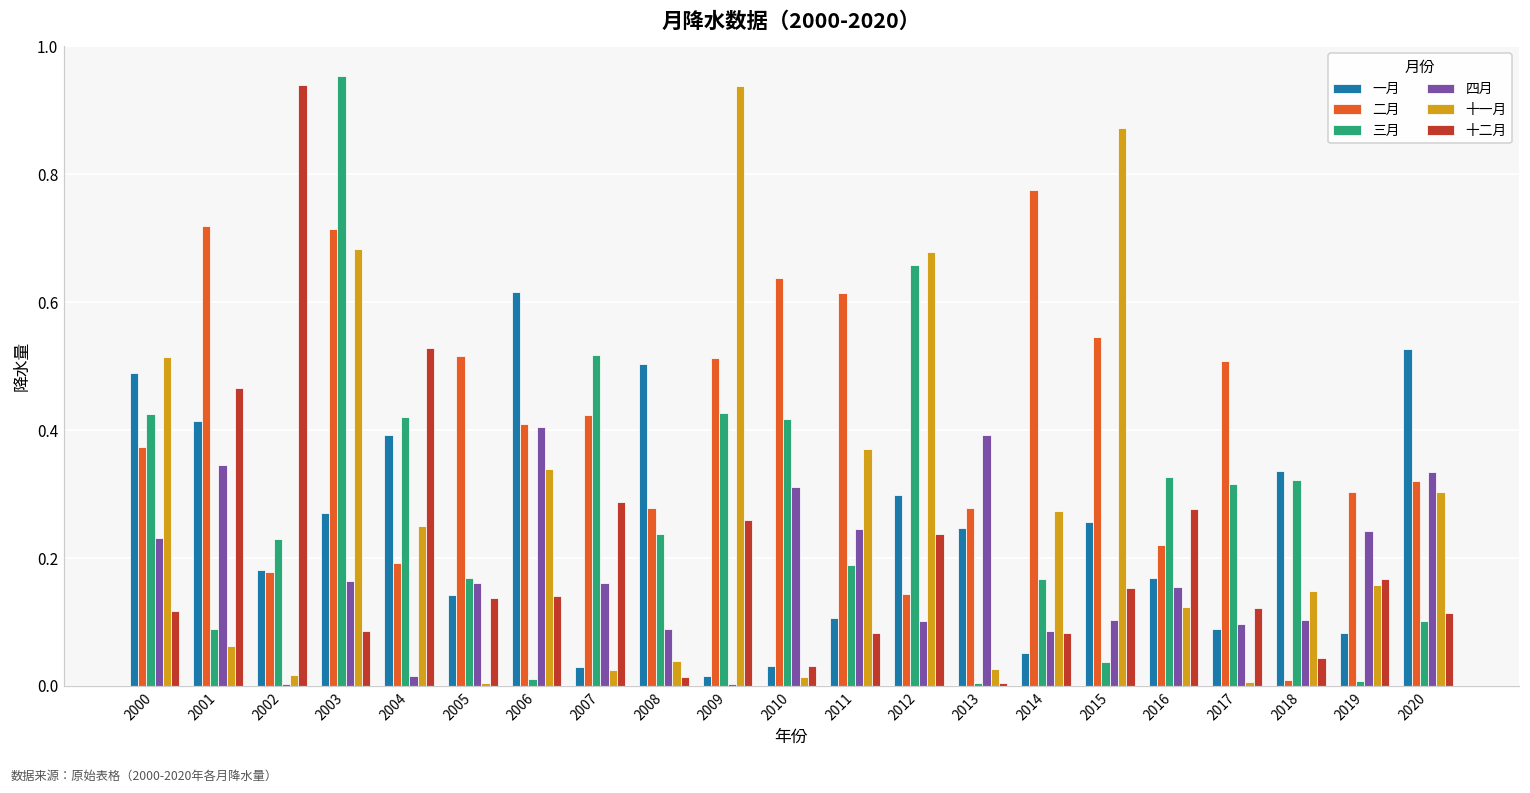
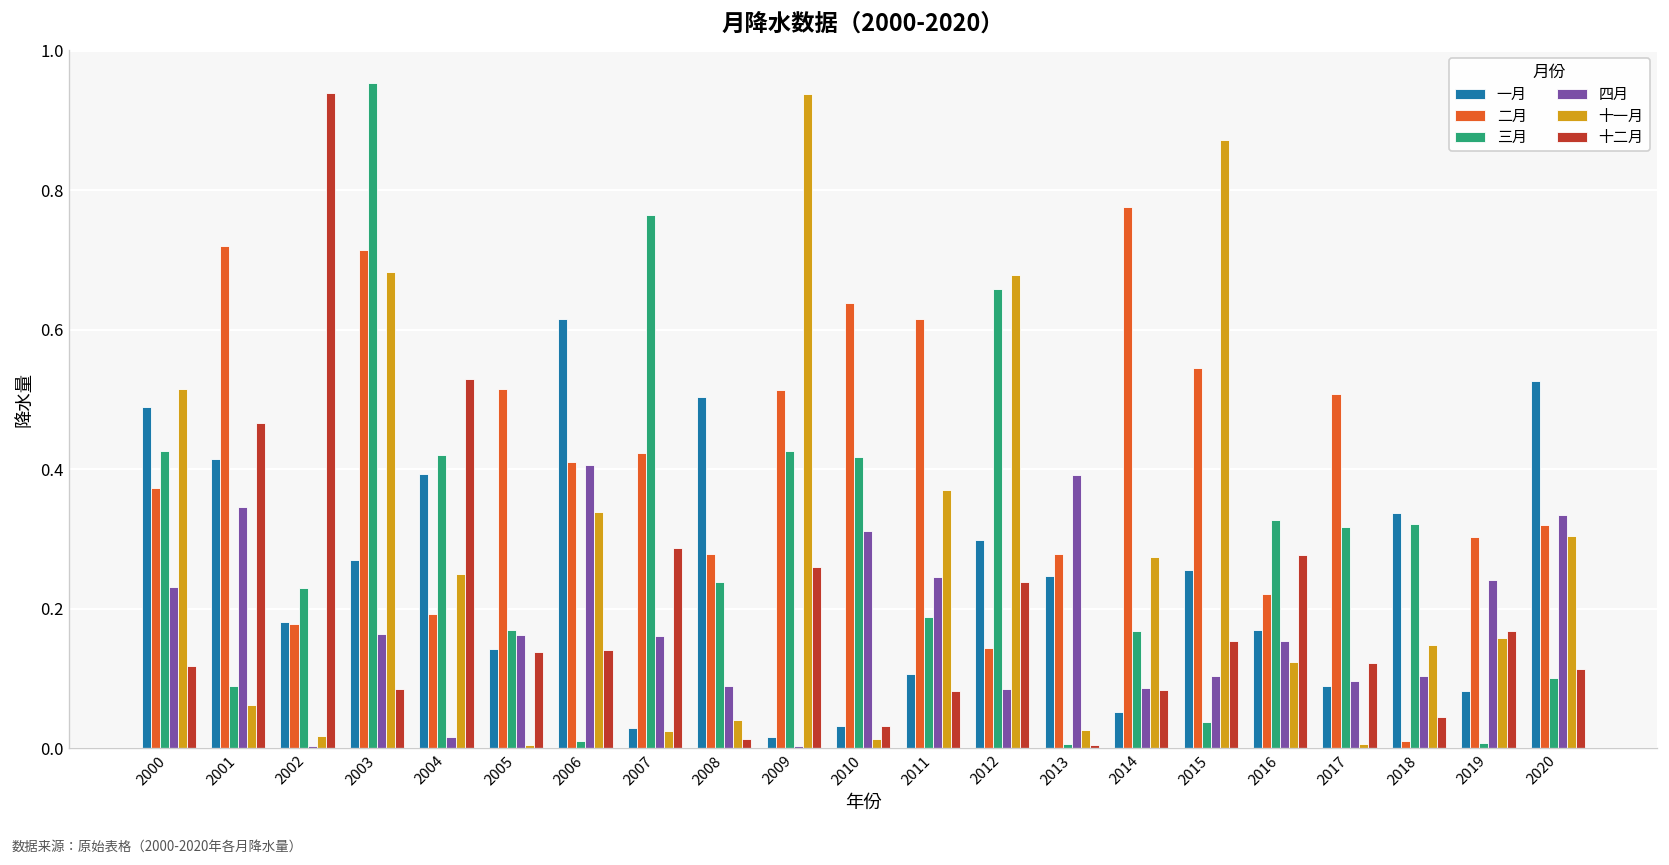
三月, 2007: 0.52 -> 0.76
四月, 2012: 0.10 -> 0.08
